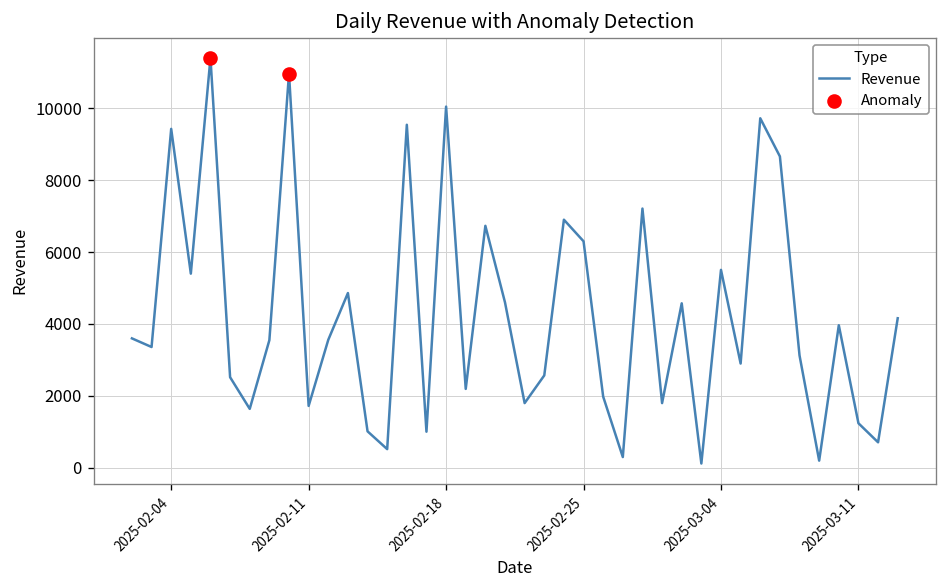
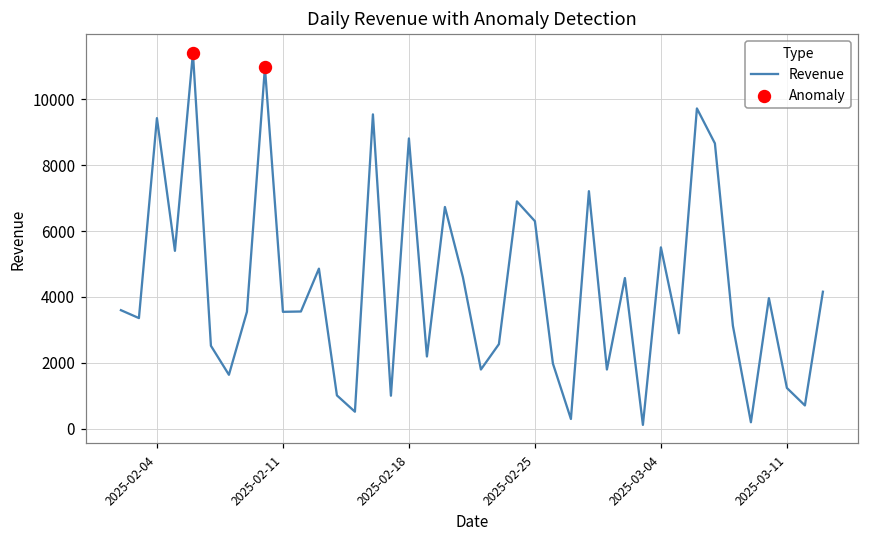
Revenue, 2025-02-11: 1700 -> 3600
Revenue, 2025-02-18: 10000 -> 8800
